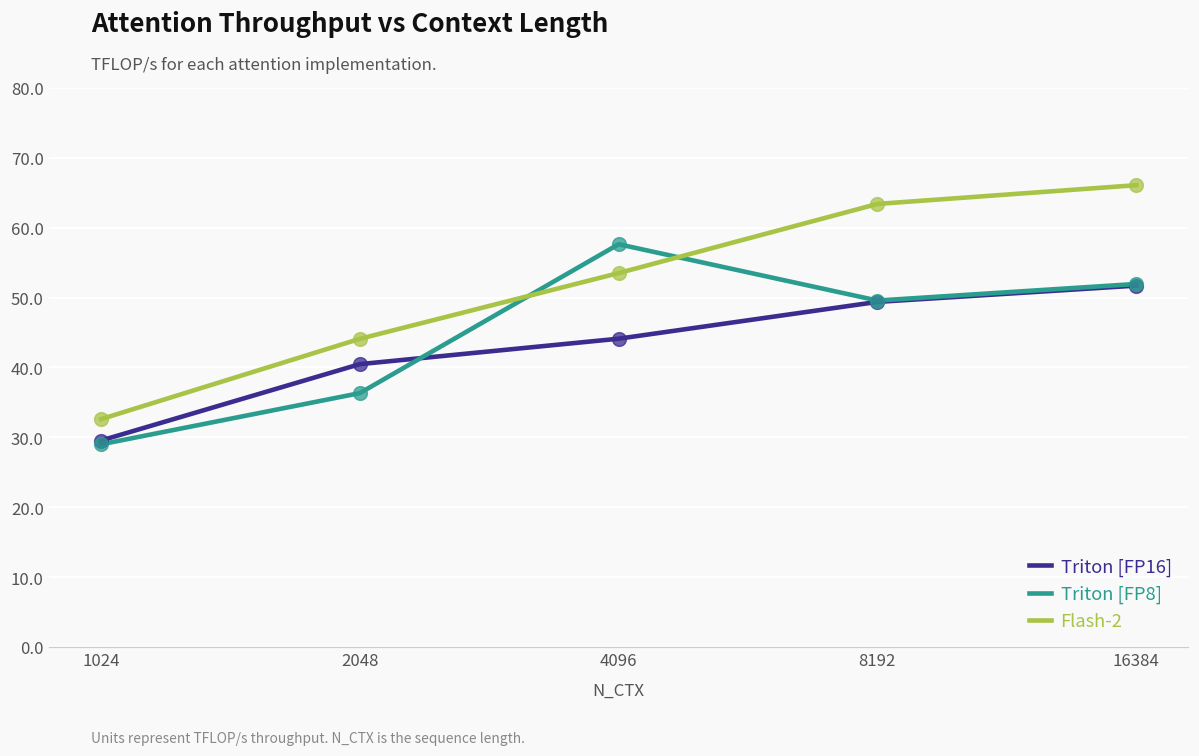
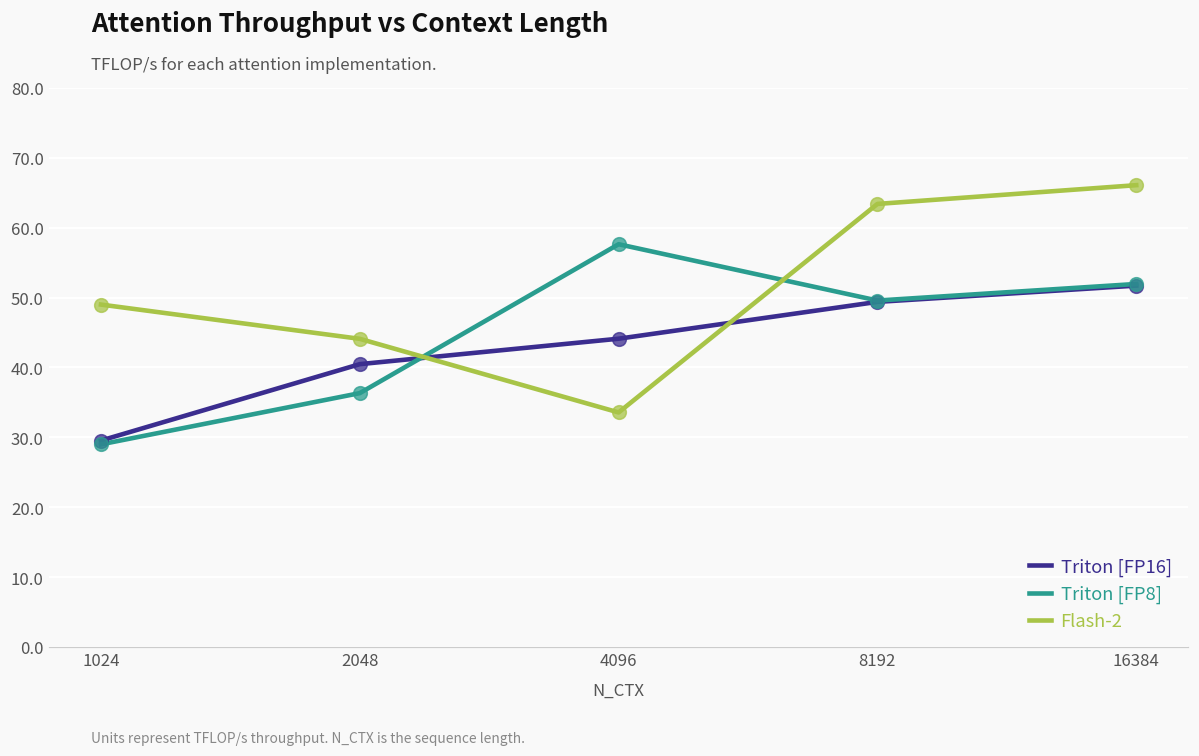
Flash-2, 1024: 33 -> 49
Flash-2, 4096: 53 -> 34
